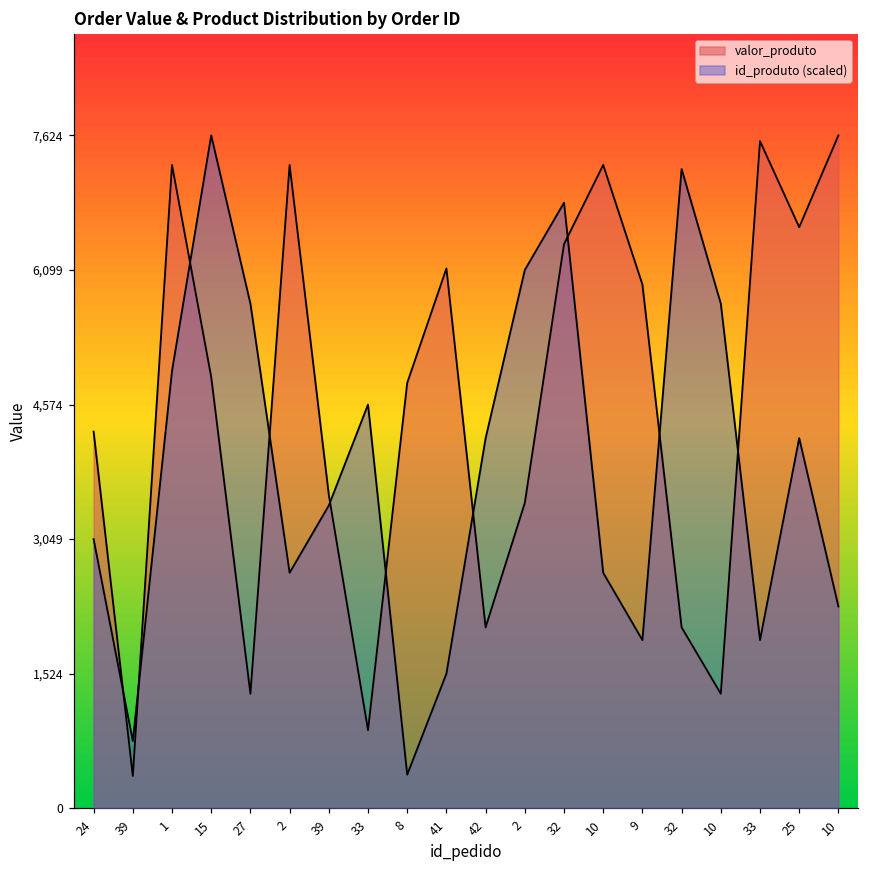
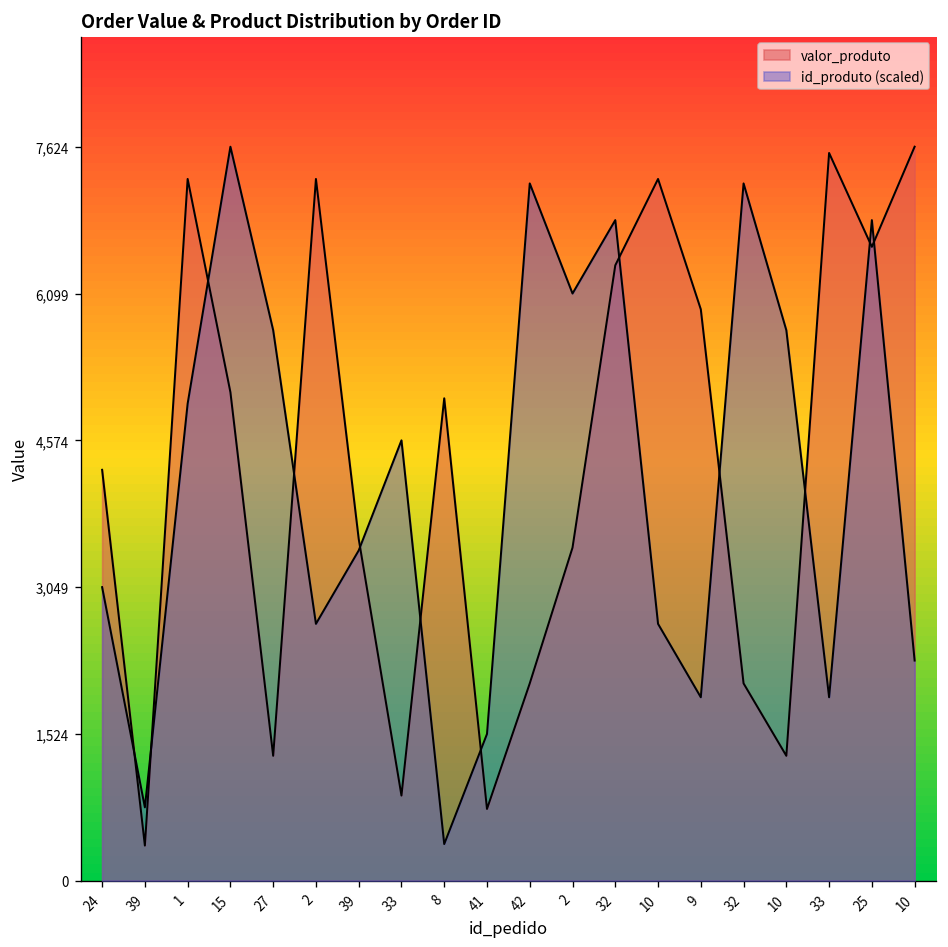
valor_produto, 15: 4,900 -> 5,100
valor_produto, 8: 4,800 -> 5,000
valor_produto, 41: 6,100 -> 700
id_produto (scaled), 42: 4,200 -> 7,200
id_produto (scaled), 25: 4,200 -> 6,900
